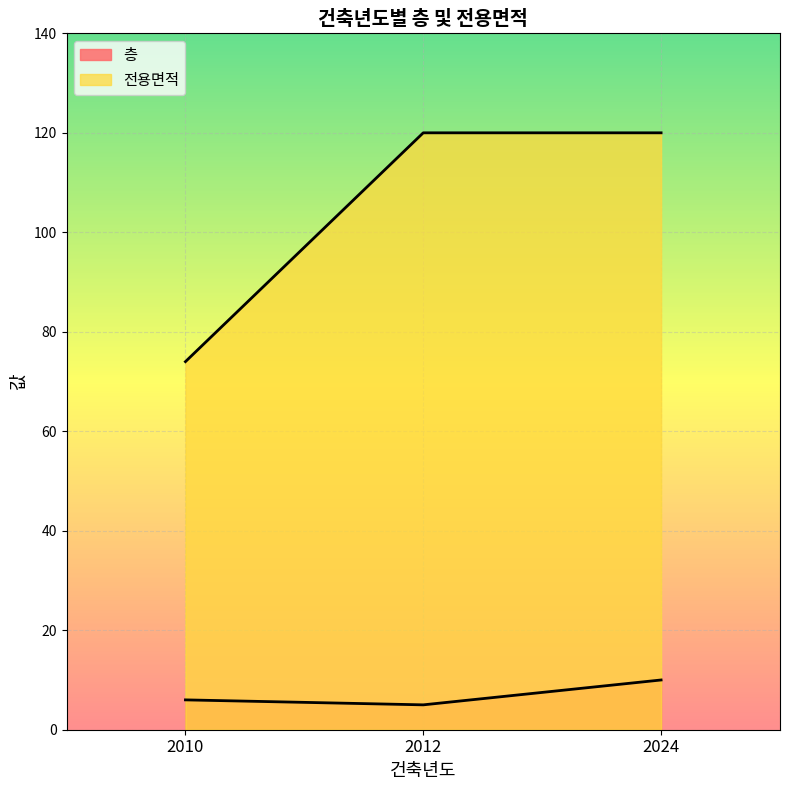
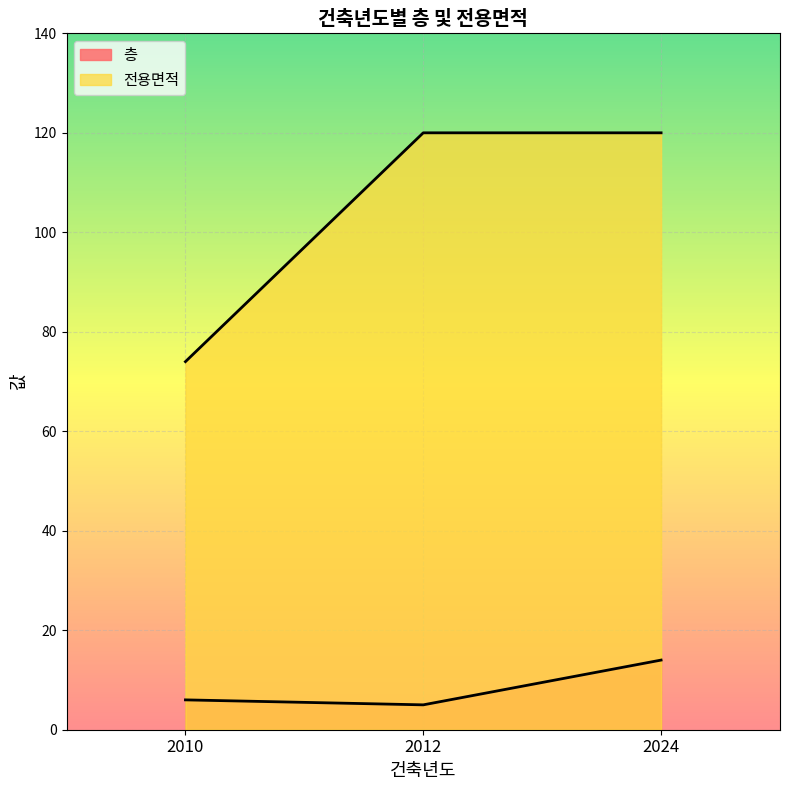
층, 2024: 10 -> 14
